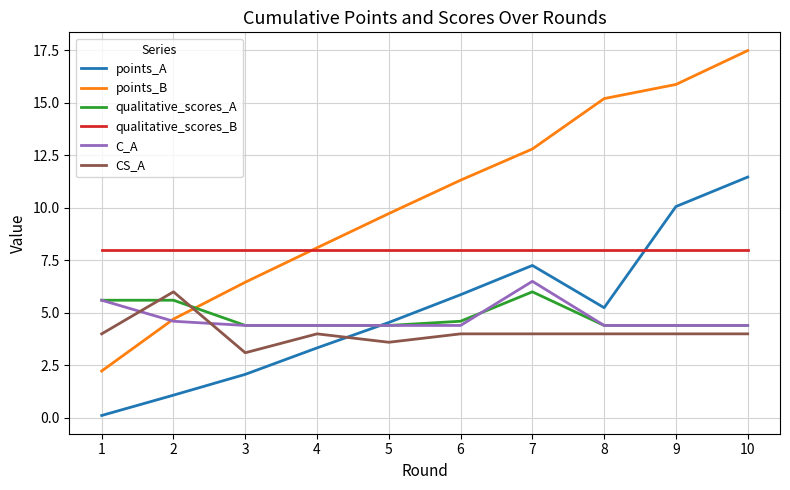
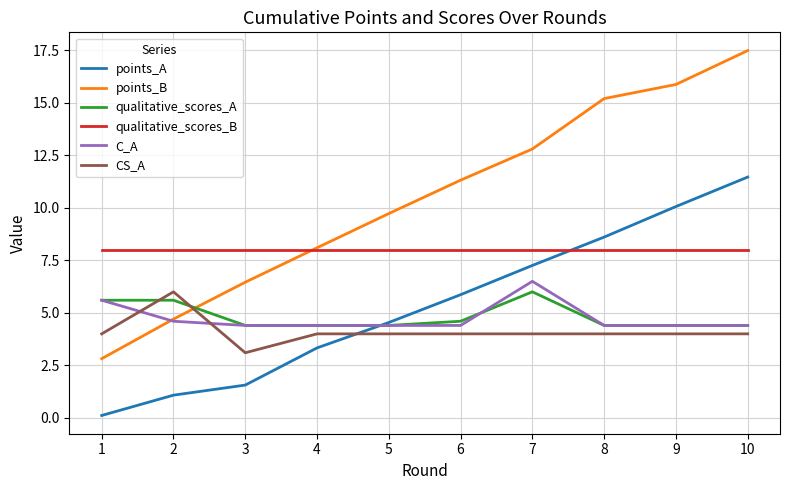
points_B, 1: 2.2 -> 2.8
points_A, 3: 2.1 -> 1.6
CS_A, 5: 3.6 -> 4.0
points_A, 8: 5.2 -> 8.6
